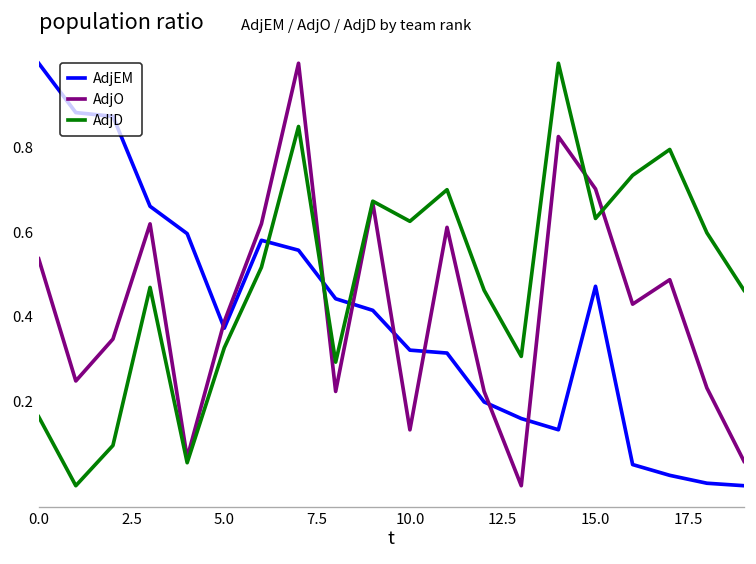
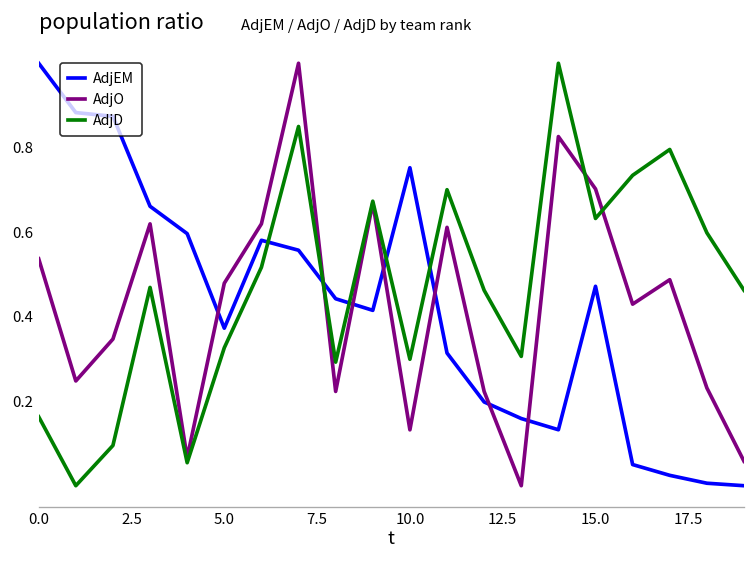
AdjO, 5.0: 0.39 -> 0.48
AdjEM, 10.0: 0.32 -> 0.75
AdjD, 10.0: 0.63 -> 0.30
